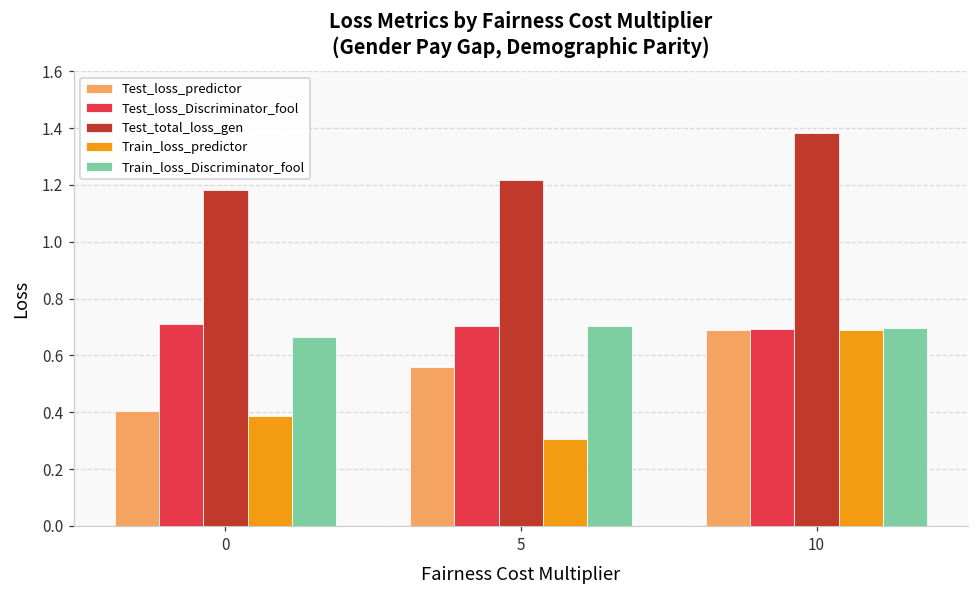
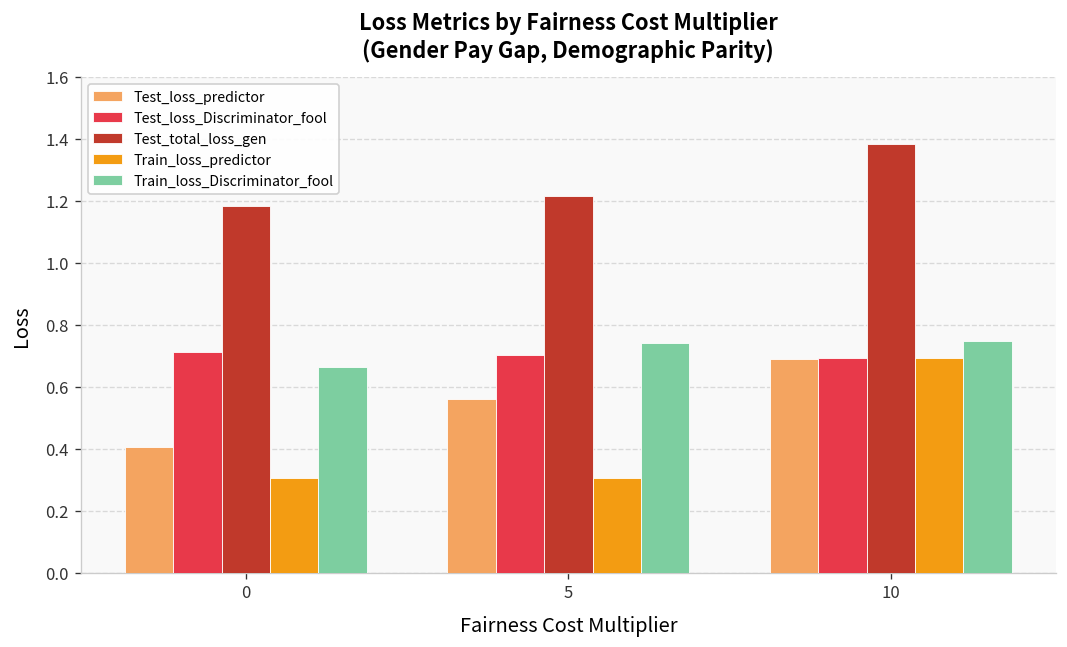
Train_loss_predictor, 0: 0.39 -> 0.30
Train_loss_Discriminator_fool, 5: 0.70 -> 0.74
Train_loss_Discriminator_fool, 10: 0.70 -> 0.75
